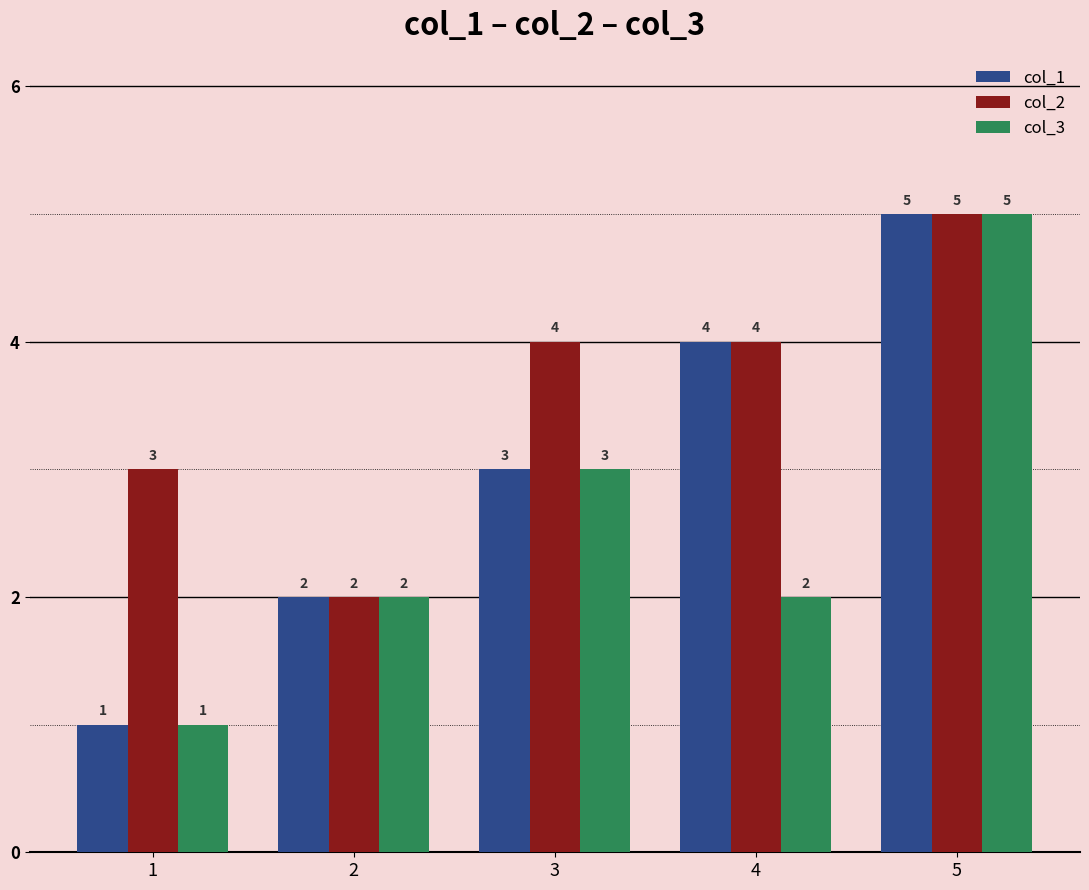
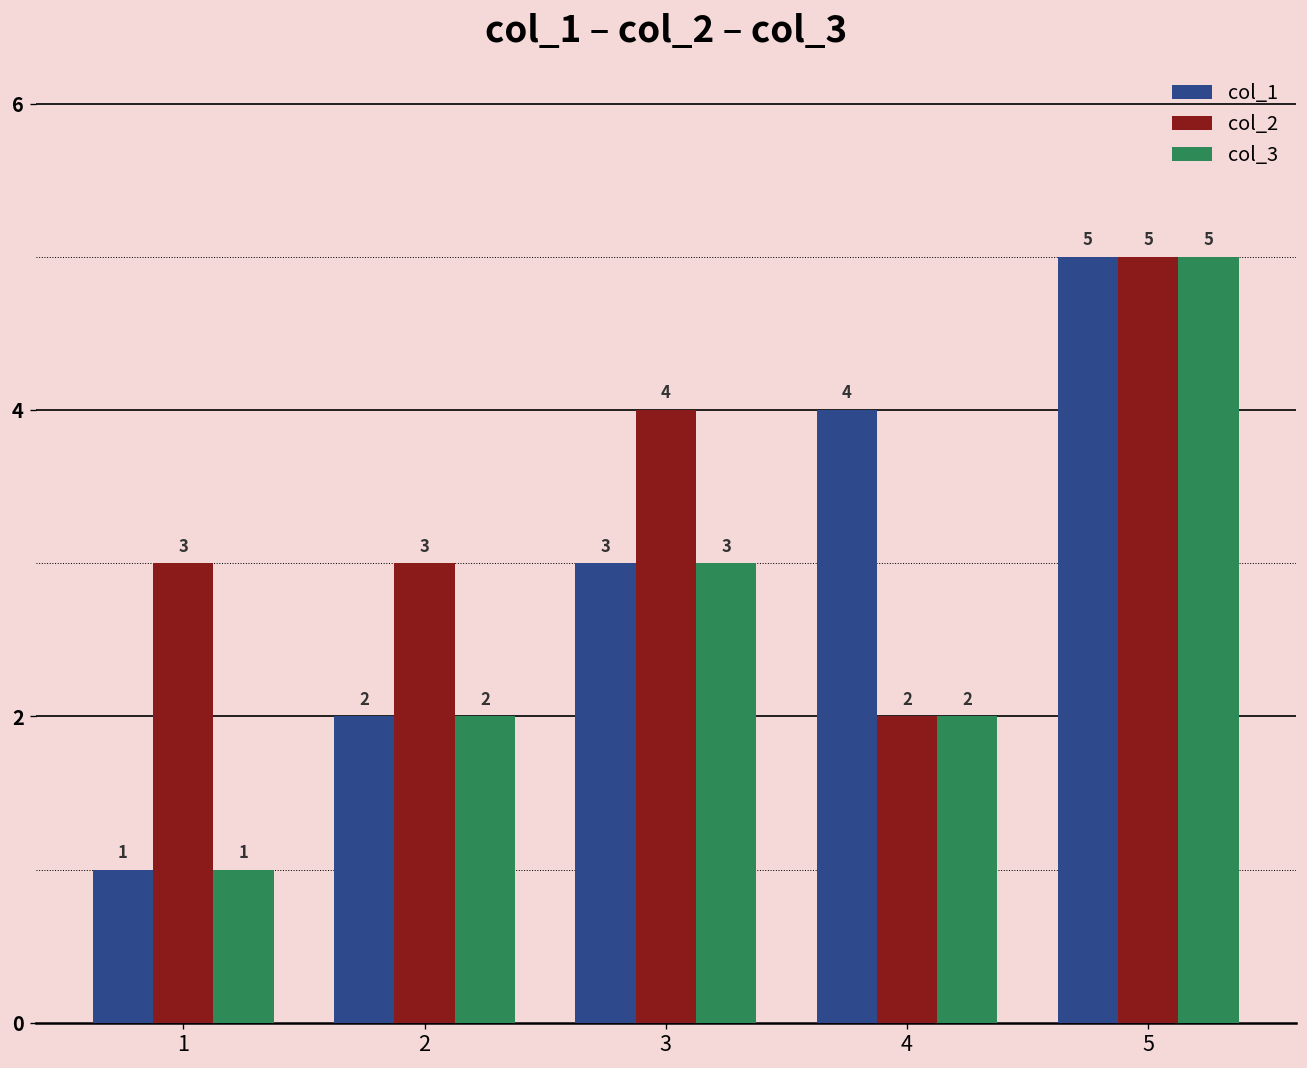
col_2, 2: 2 -> 3
col_2, 4: 4 -> 2
